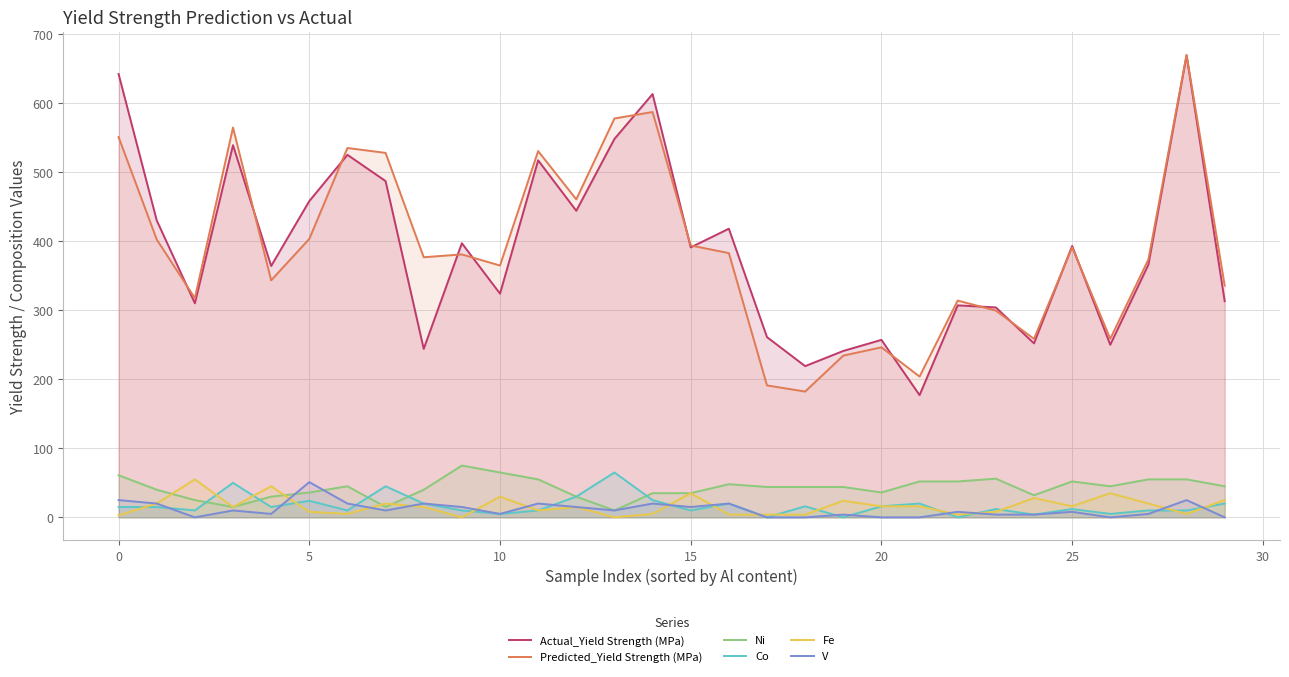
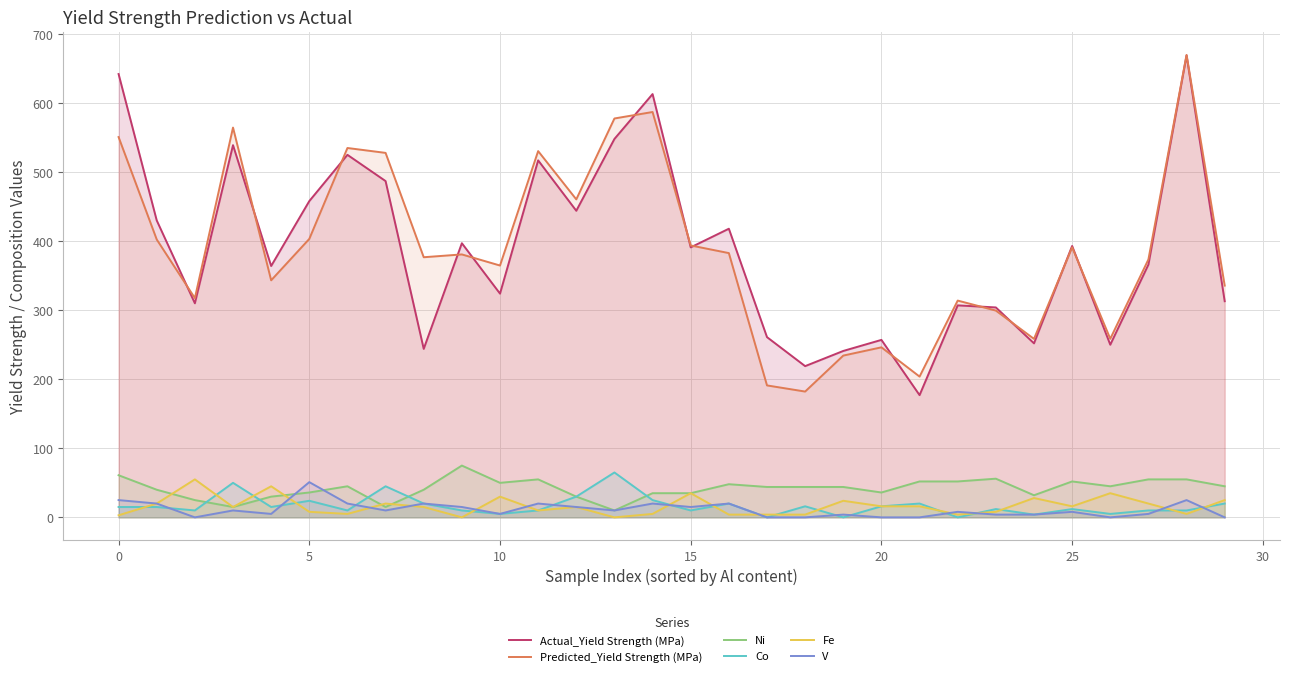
Ni, 10: 70 -> 50
